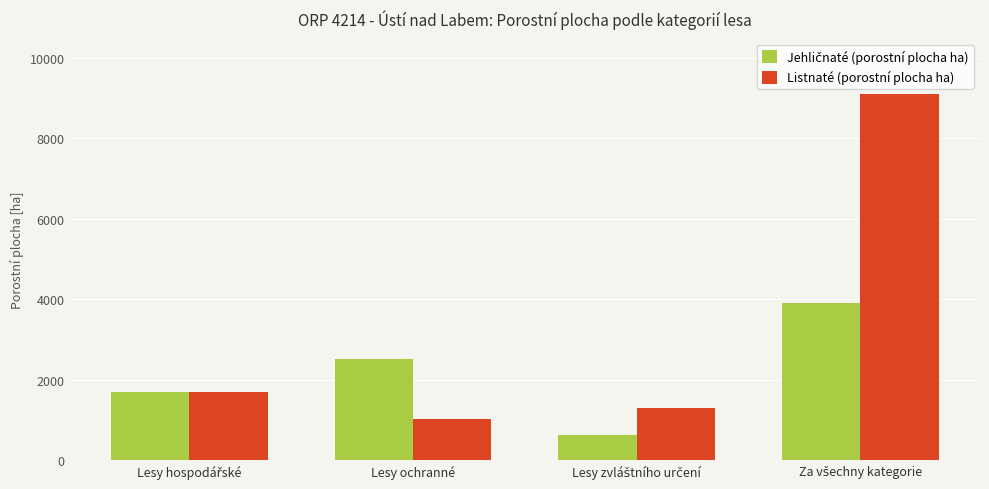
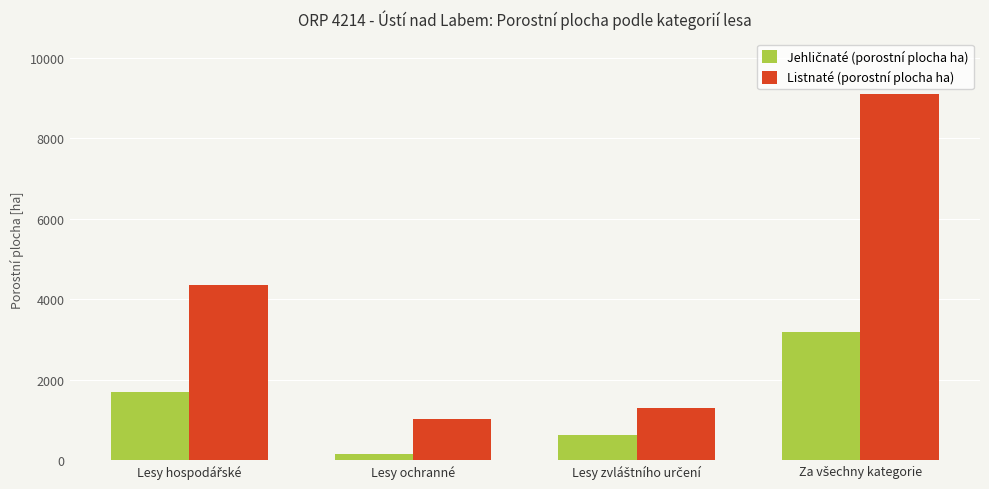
Listnaté (porostní plocha ha), Lesy hospodářské: 1700 -> 4300
Jehličnaté (porostní plocha ha), Lesy ochranné: 2500 -> 100
Jehličnaté (porostní plocha ha), Za všechny kategorie: 3900 -> 3200
